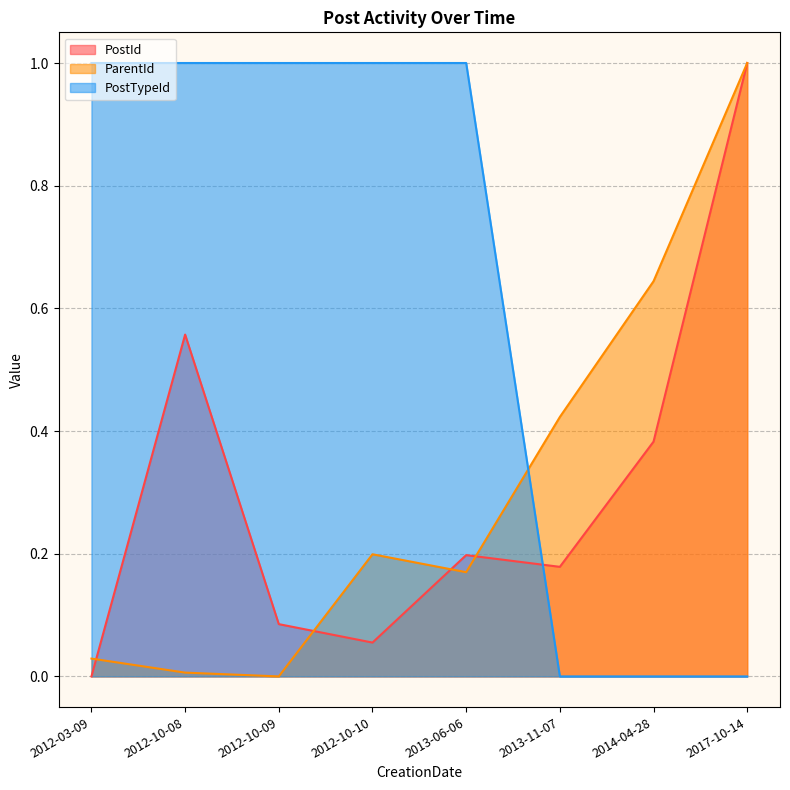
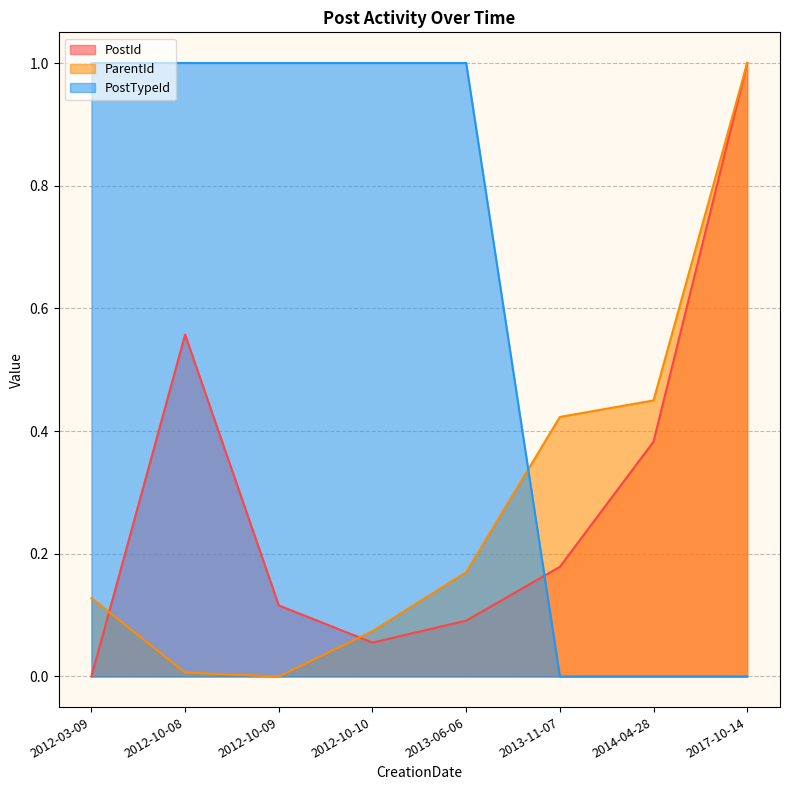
ParentId, 2012-03-09: 0.03 -> 0.13
PostId, 2012-10-09: 0.09 -> 0.12
ParentId, 2012-10-10: 0.20 -> 0.07
PostId, 2013-06-06: 0.20 -> 0.09
ParentId, 2014-04-28: 0.64 -> 0.45
